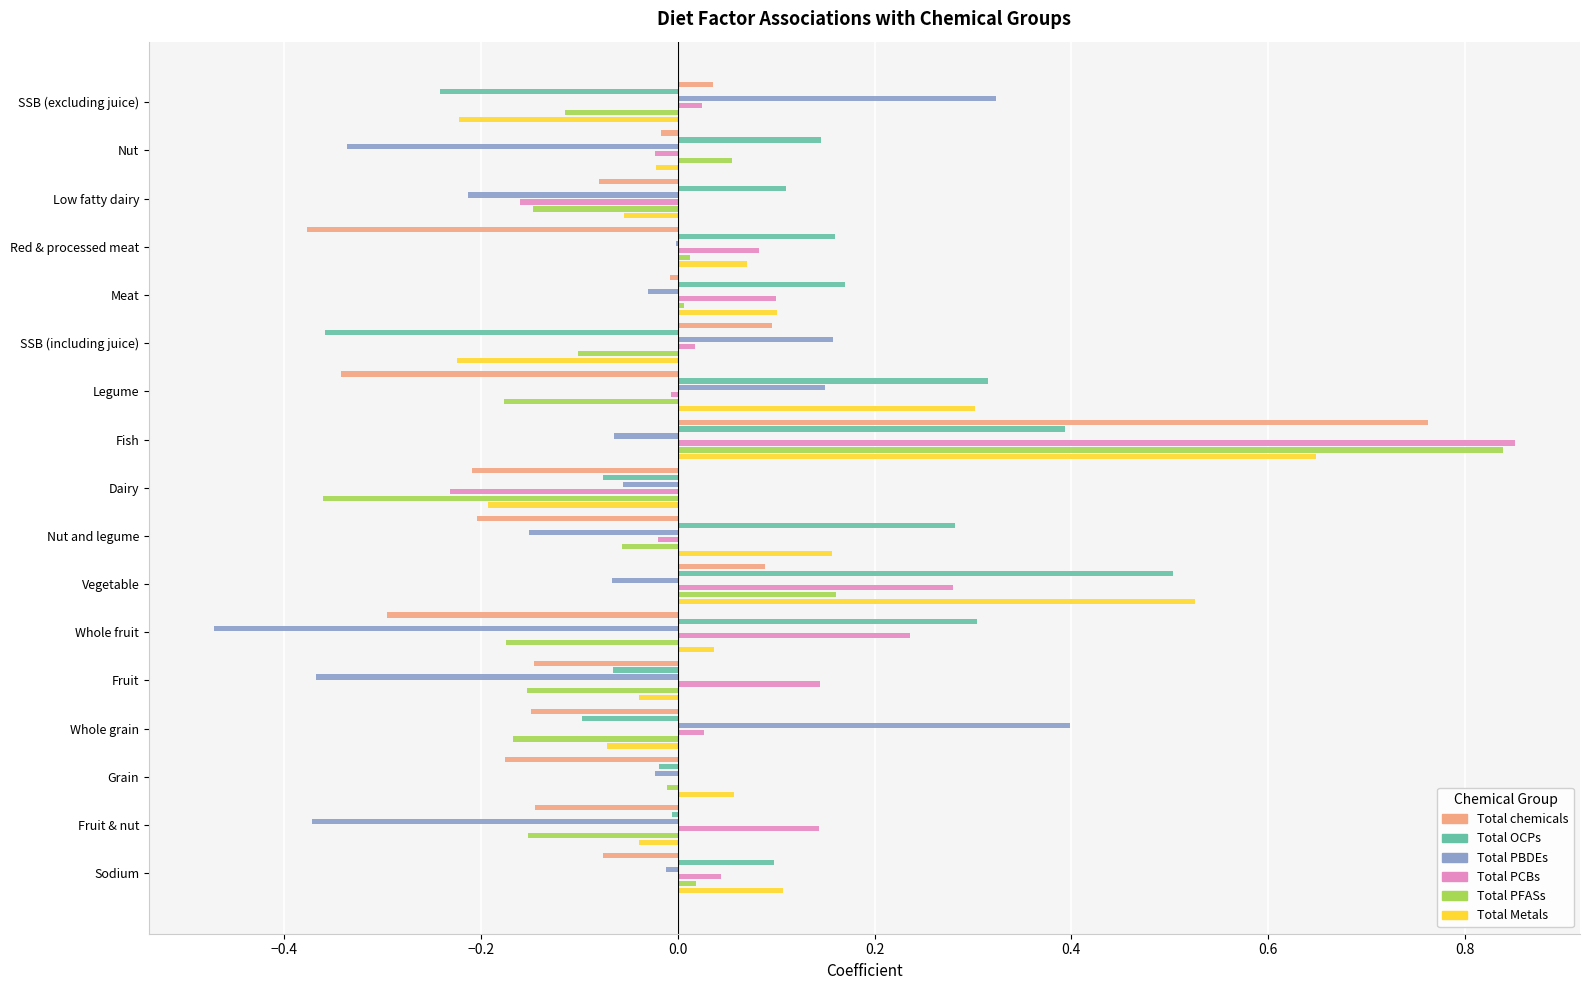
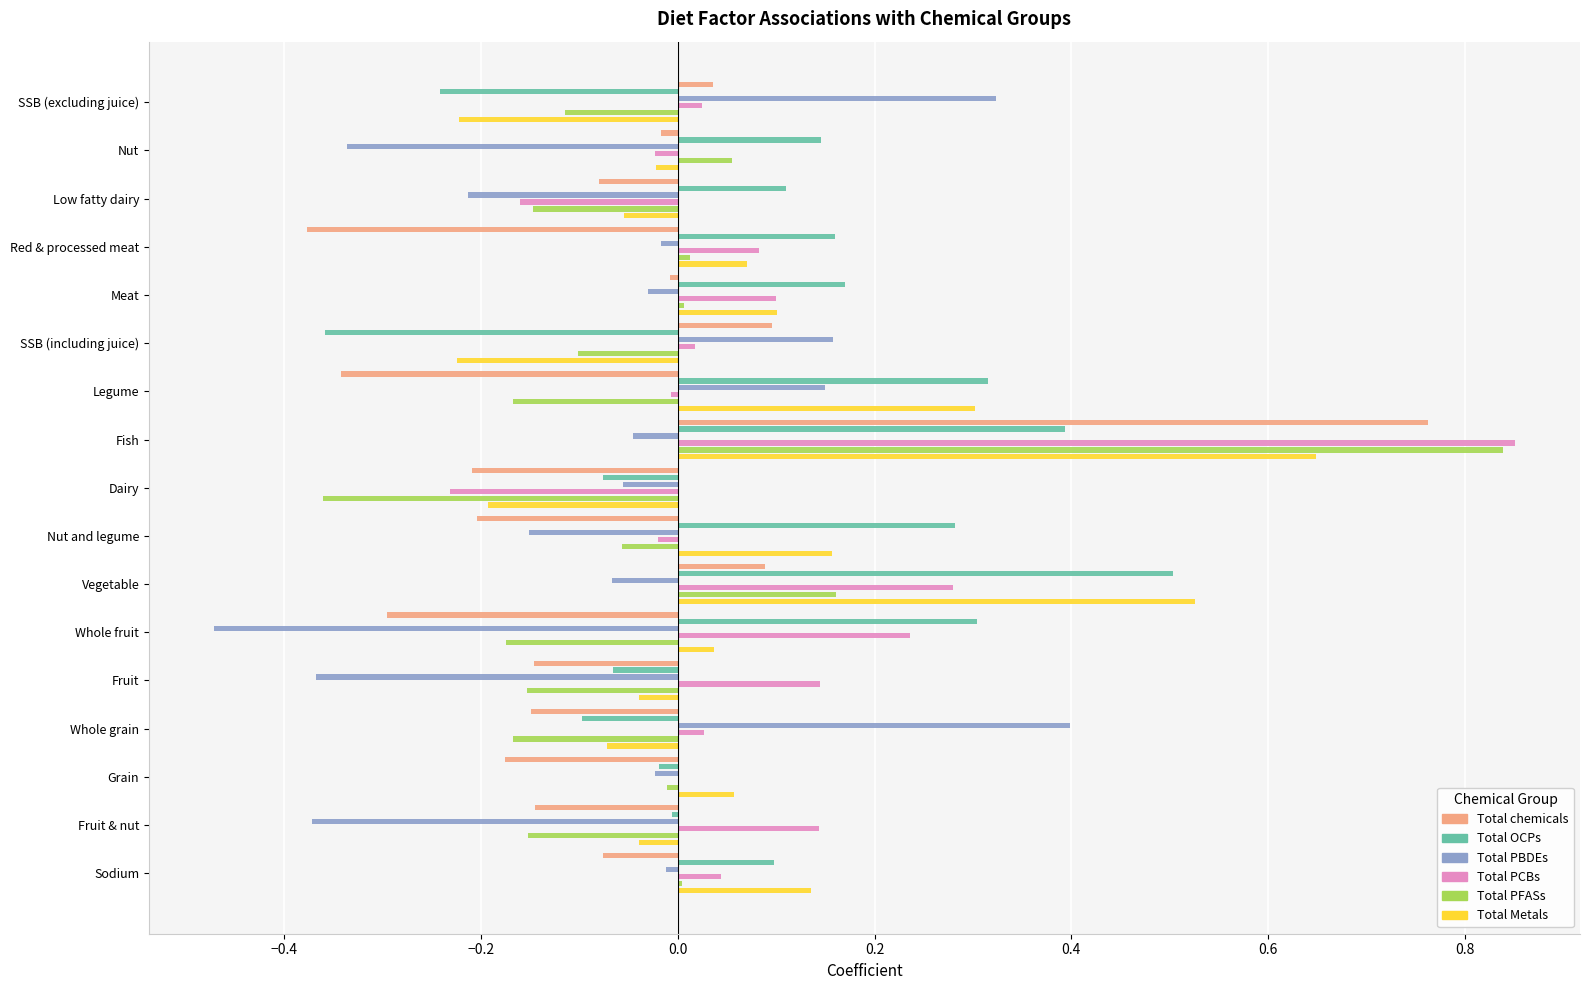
Total PBDEs, Red & processed meat: 0.00 -> -0.02
Total PFASs, Legume: -0.18 -> -0.17
Total PBDEs, Fish: -0.06 -> -0.05
Total PFASs, Sodium: 0.02 -> 0.00
Total Metals, Sodium: 0.11 -> 0.14
